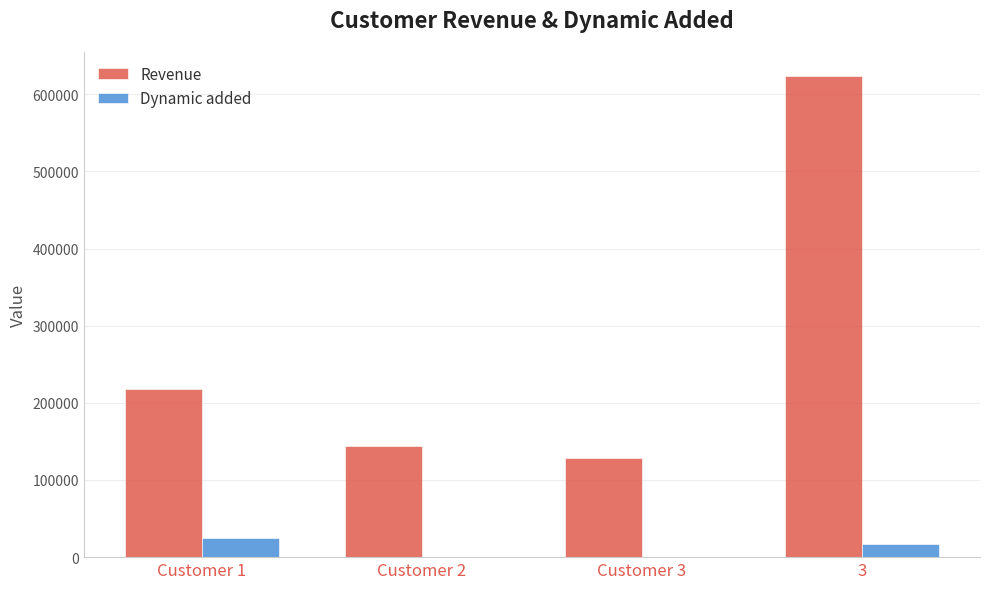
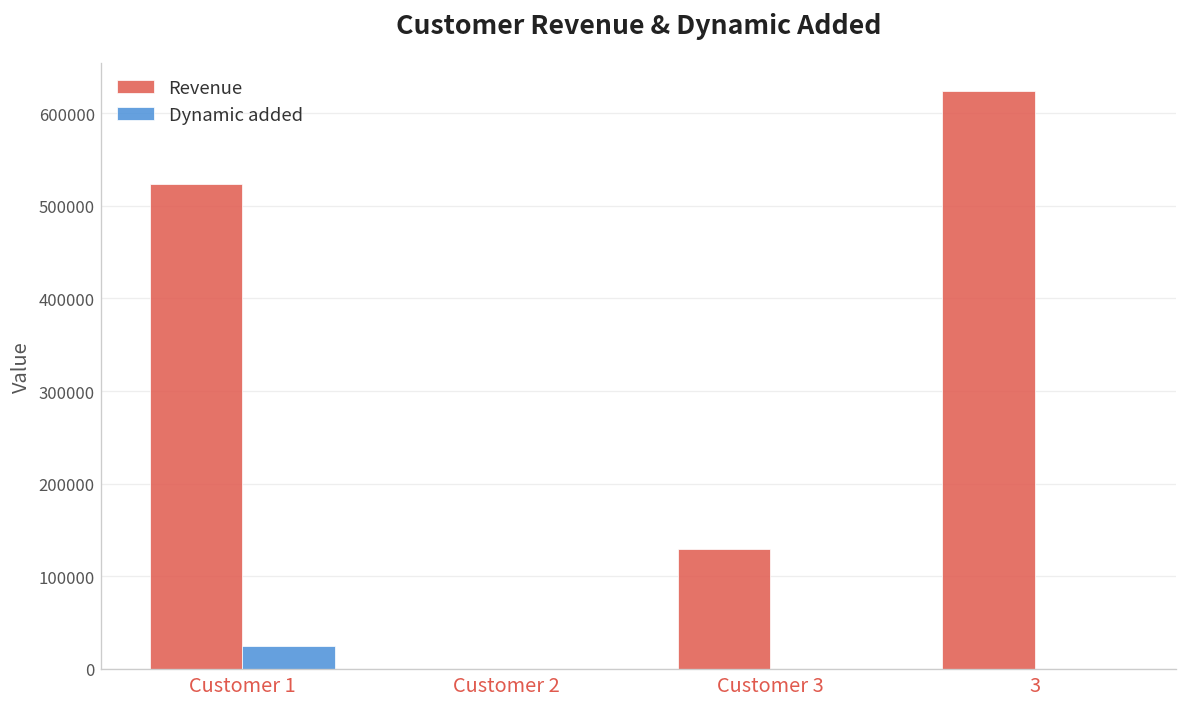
Revenue, Customer 1: 220000 -> 520000
Revenue, Customer 2: 140000 -> 0
Dynamic added, 3: 20000 -> 0
